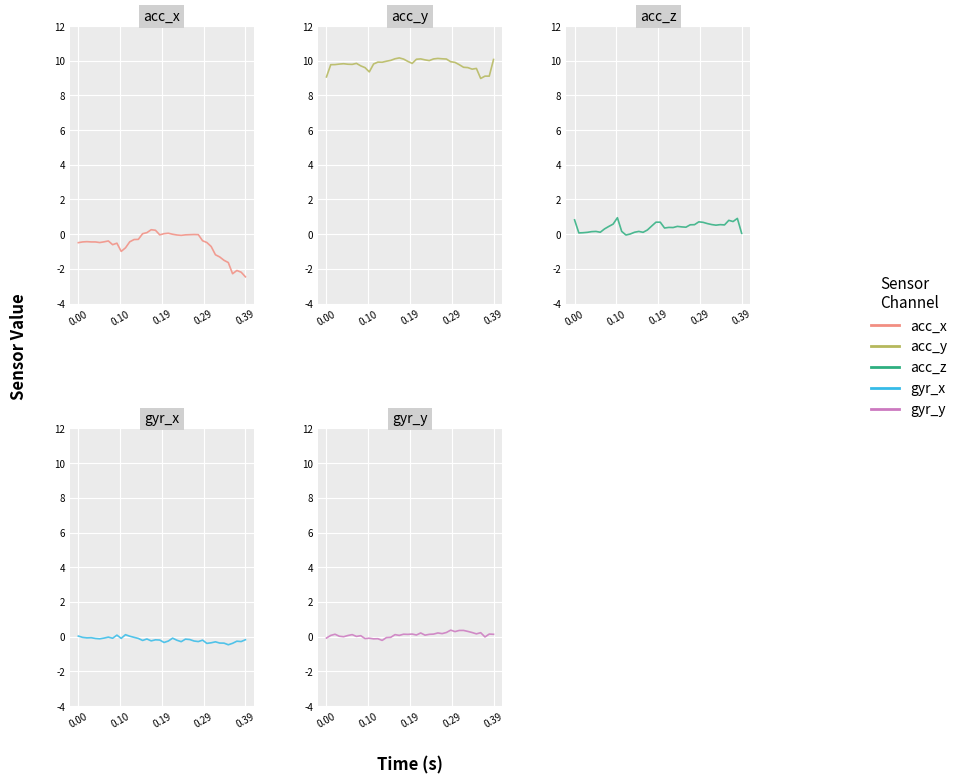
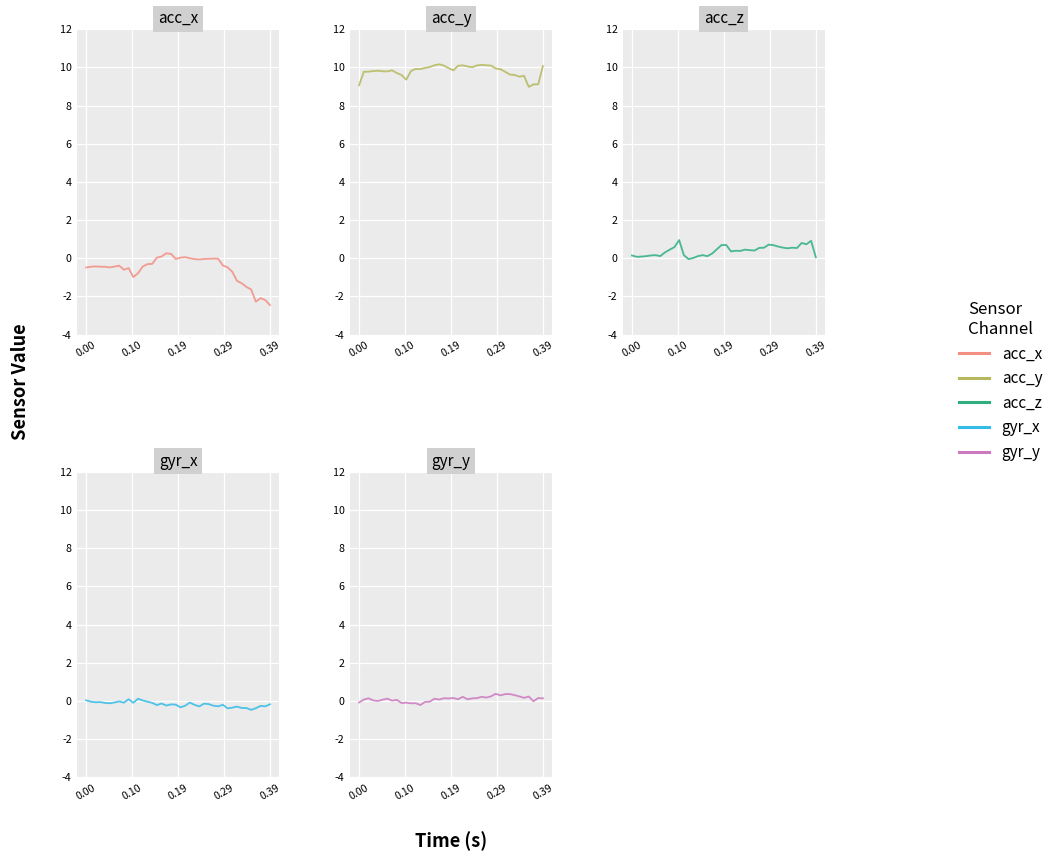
acc_z, 0.00: 0.8 -> 0.1
